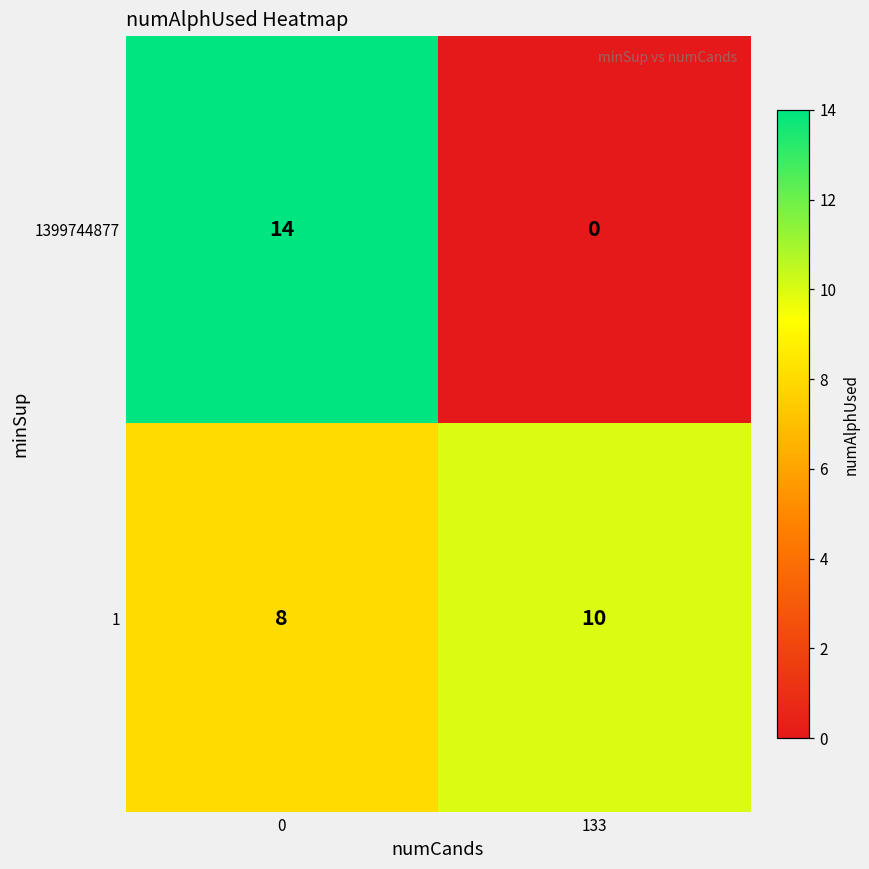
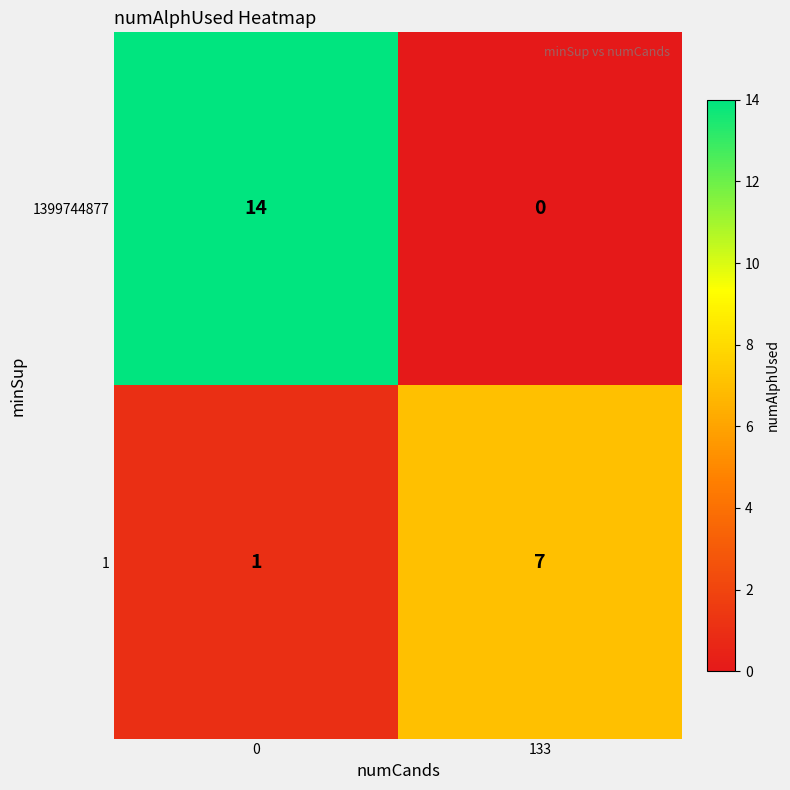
1, 0: 8 -> 1
1, 133: 10 -> 7
